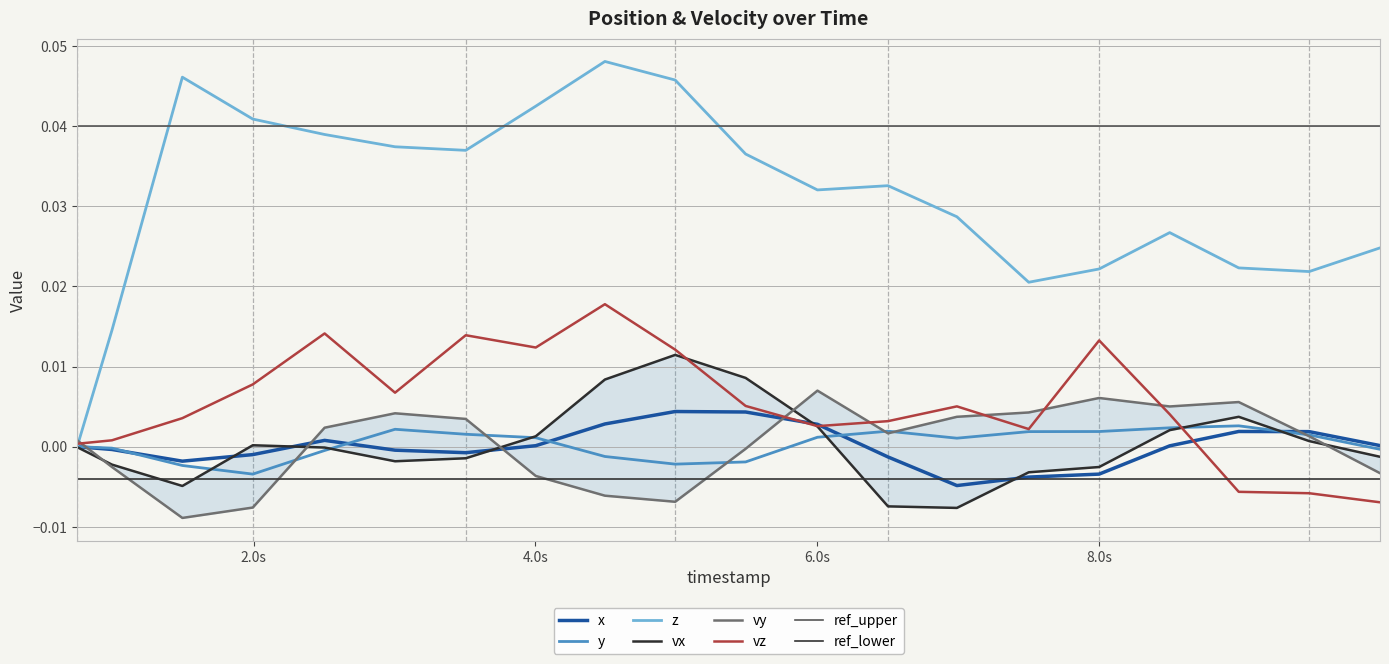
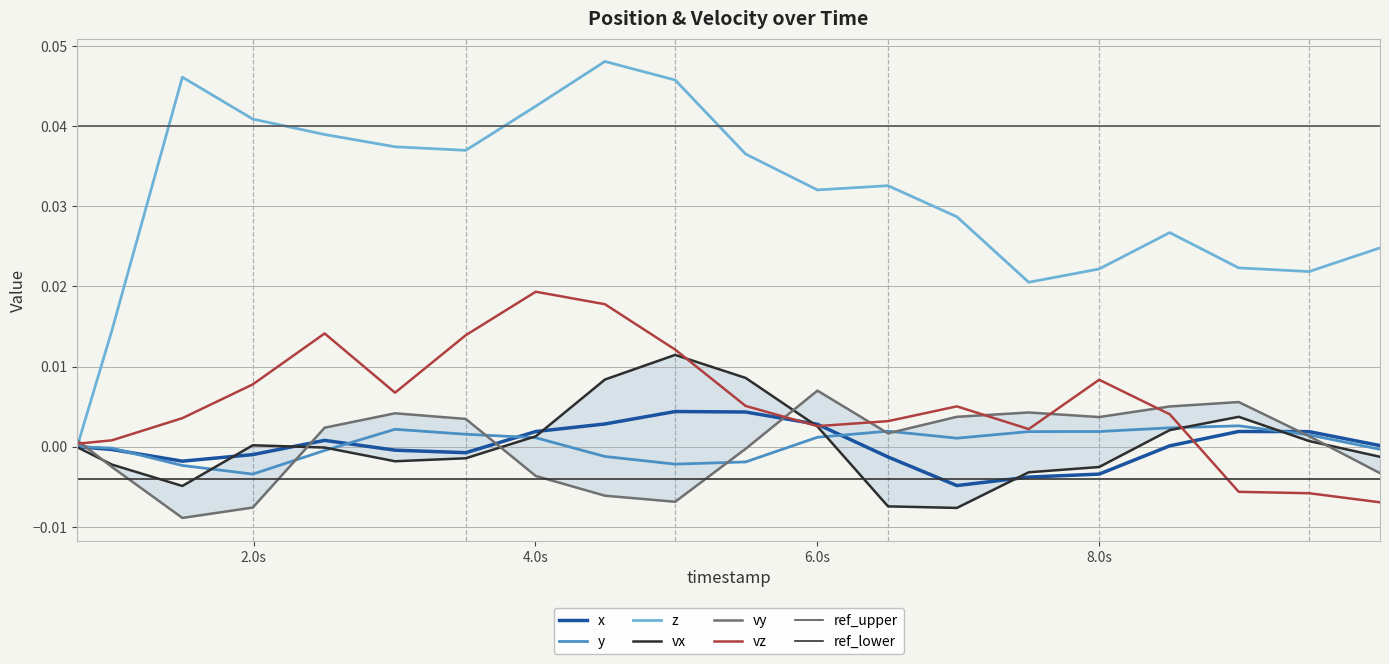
x, 4.0s: 0.000 -> 0.002
vz, 4.0s: 0.012 -> 0.019
vy, 8.0s: 0.006 -> 0.004
vz, 8.0s: 0.013 -> 0.008
